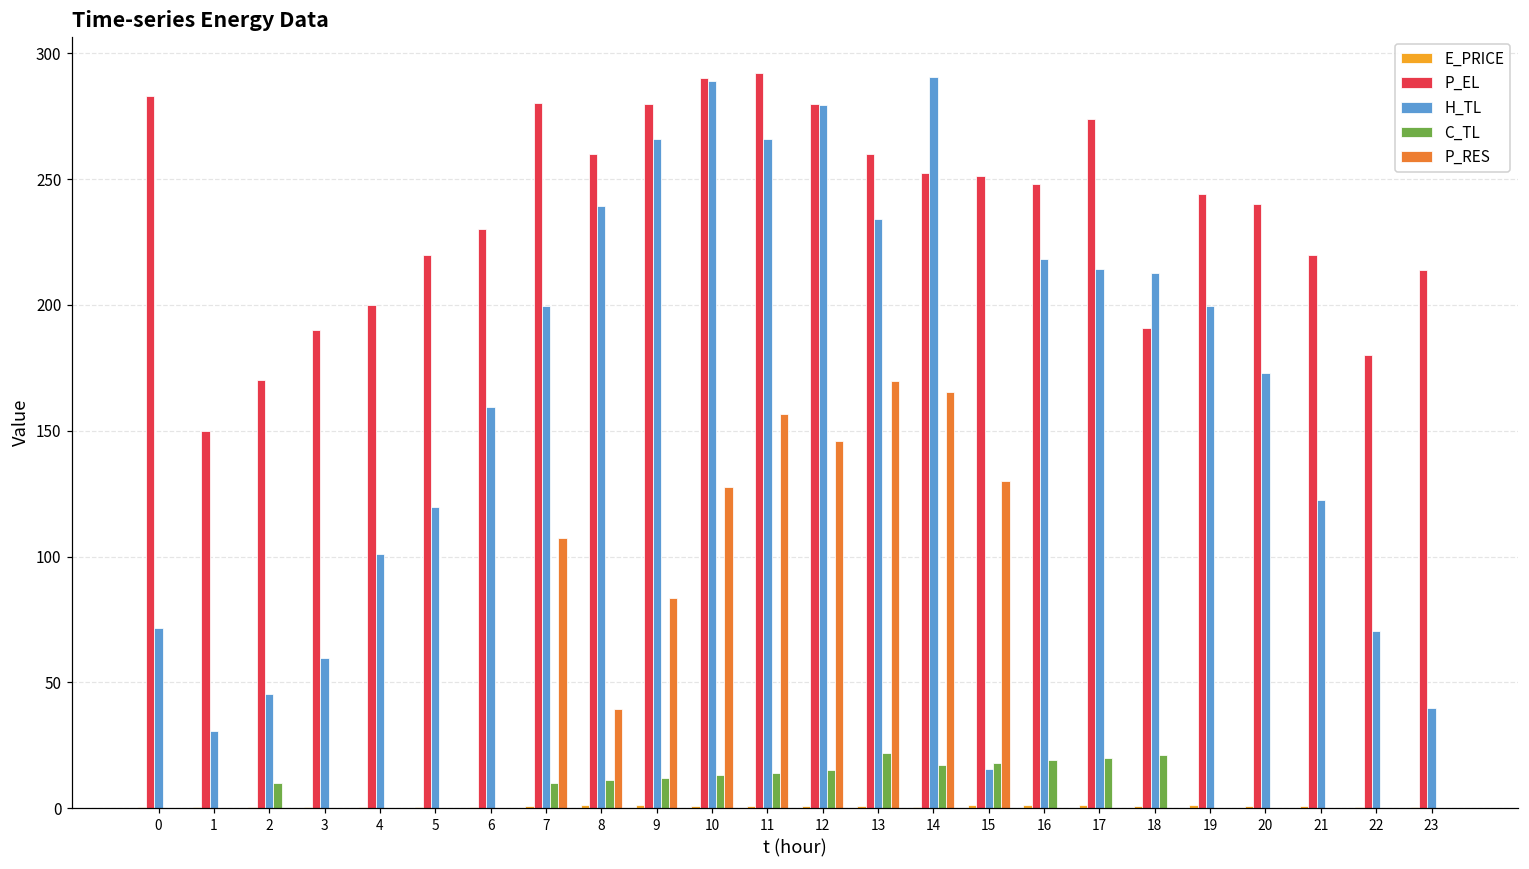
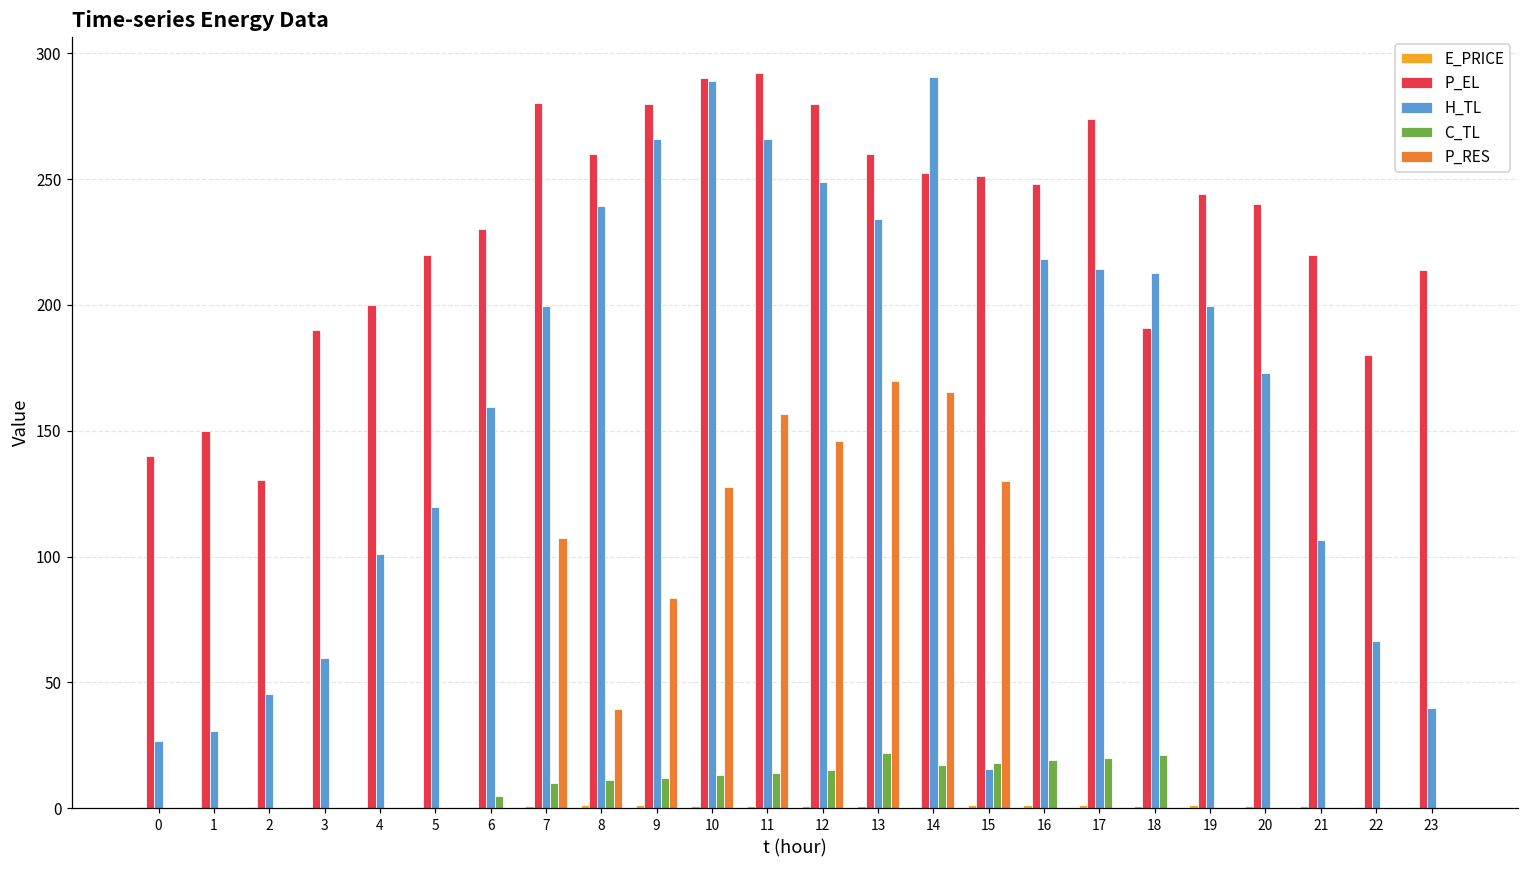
P_EL, 0: 283 -> 140
H_TL, 0: 71 -> 27
P_EL, 2: 170 -> 131
C_TL, 2: 10 -> 0
C_TL, 6: 0 -> 5
H_TL, 12: 280 -> 249
H_TL, 21: 122 -> 106
H_TL, 22: 70 -> 67
